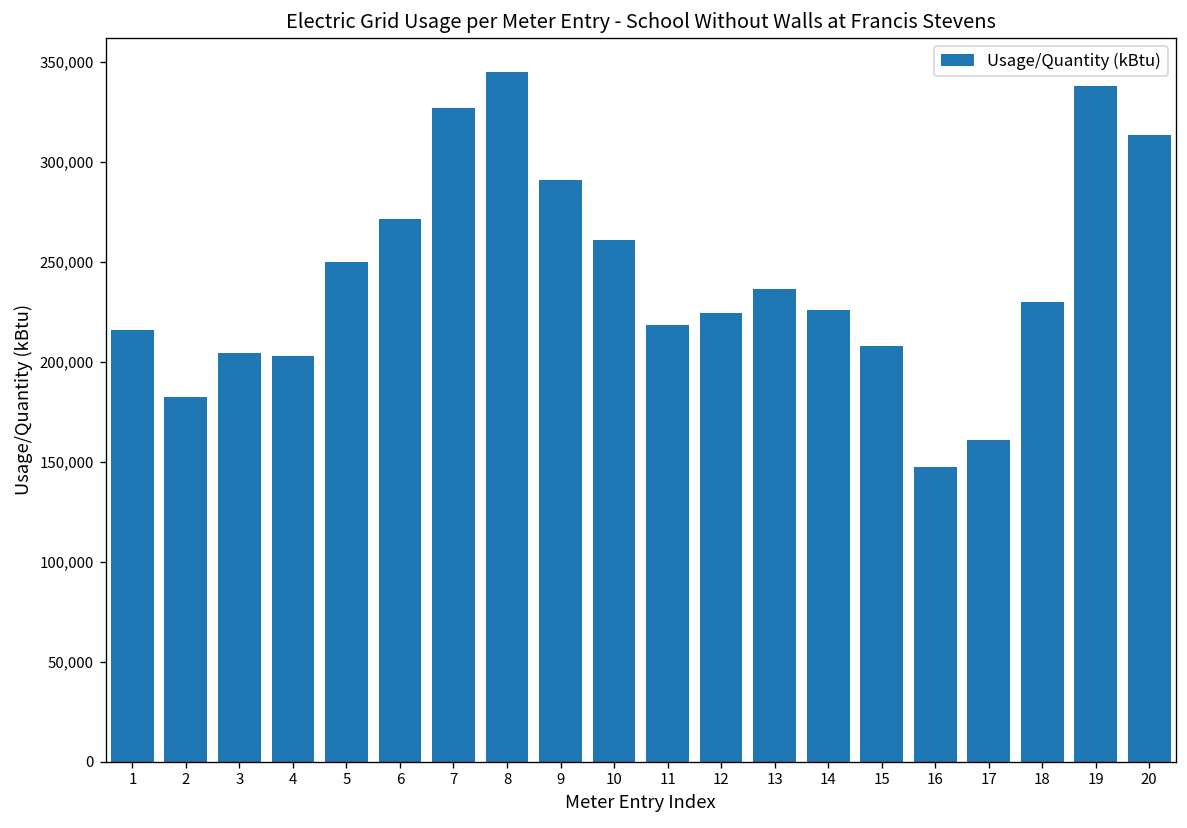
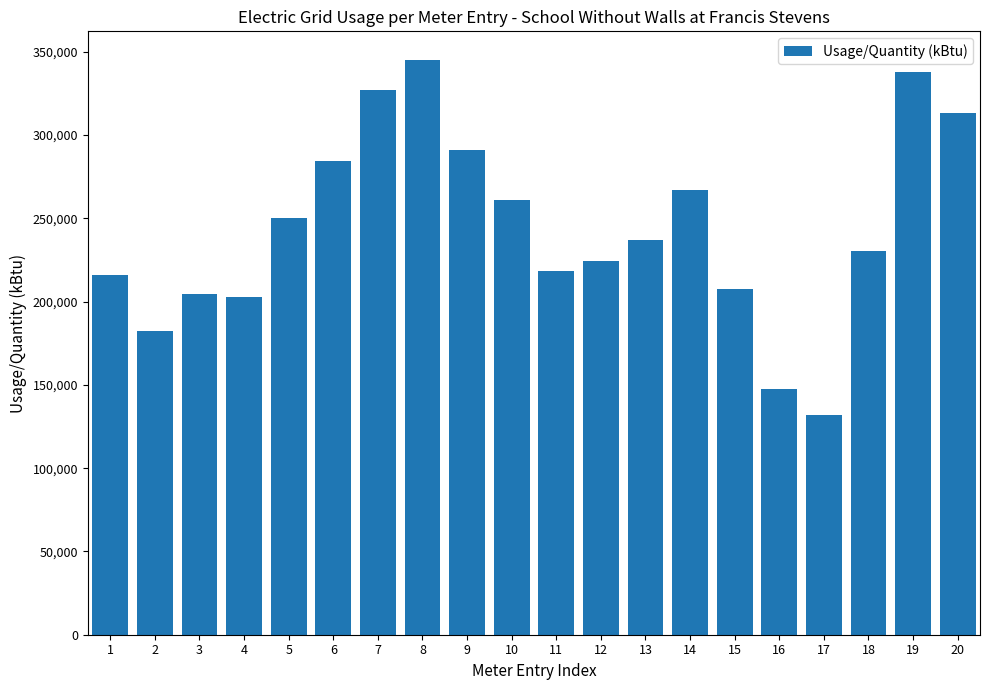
6: 272,000 -> 284,000
14: 226,000 -> 267,000
17: 161,000 -> 132,000
